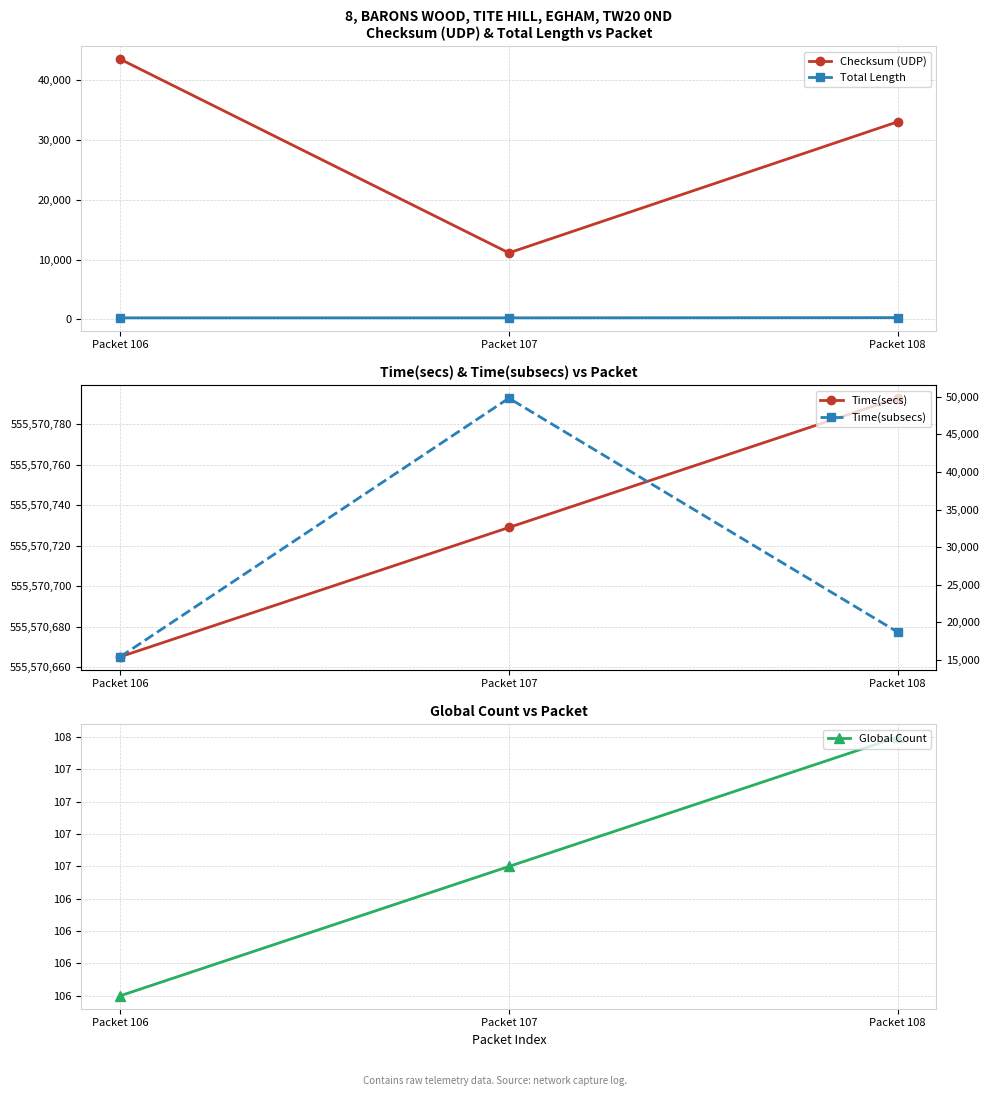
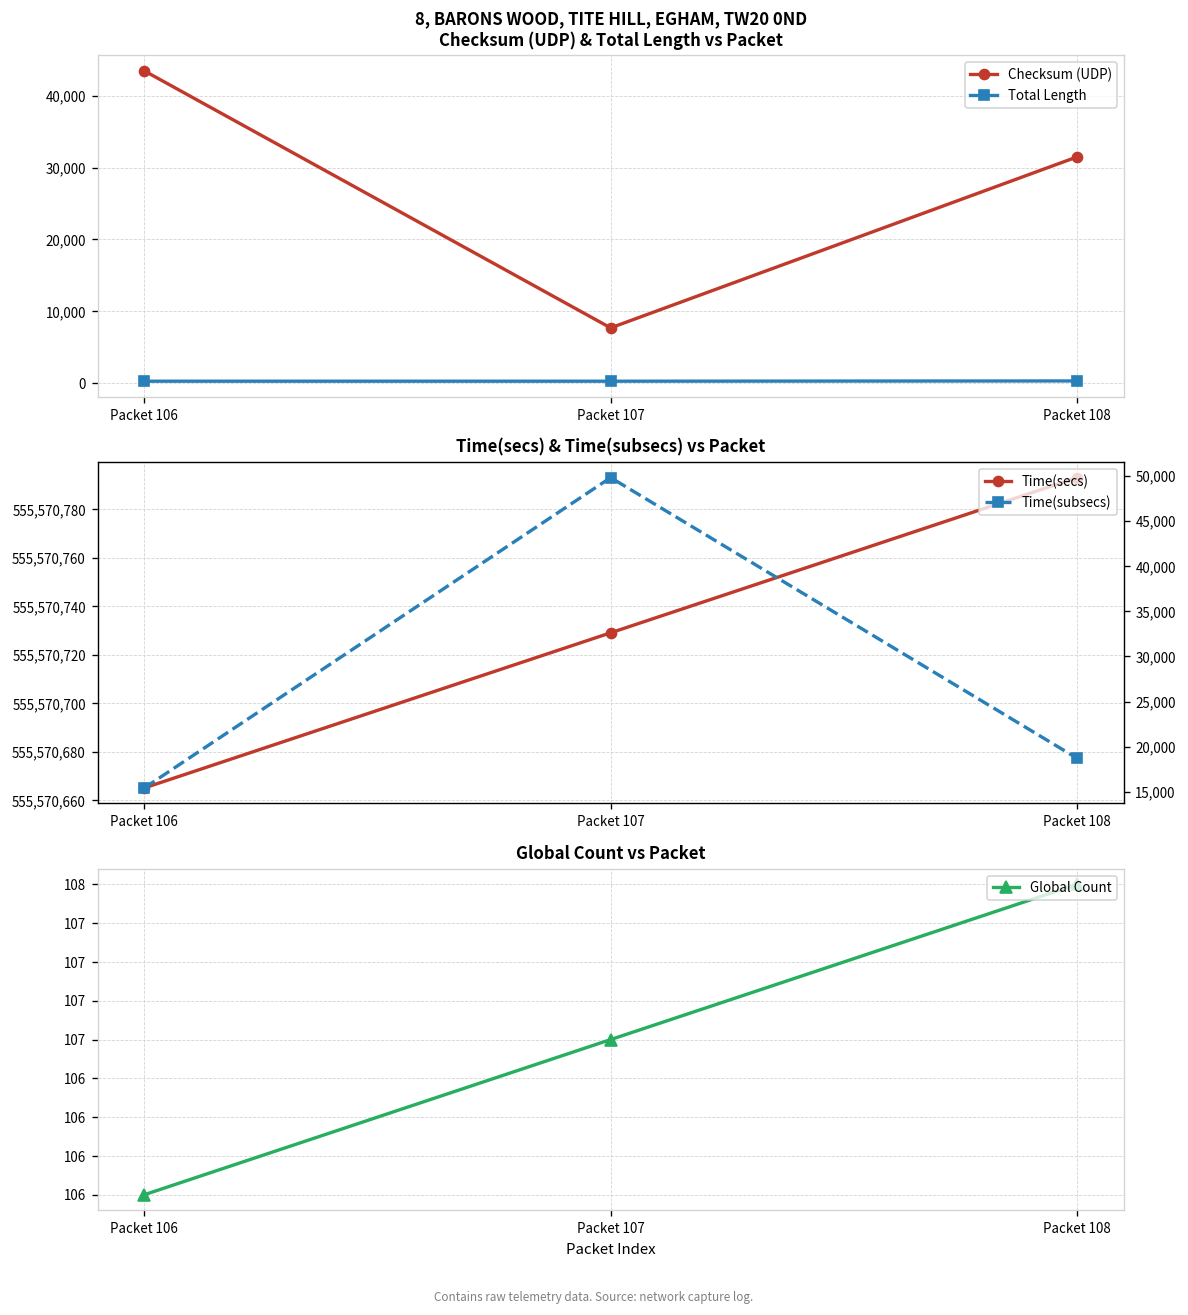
8, BARONS WOOD, TITE HILL, EGHAM, TW20 0ND Checksum (UDP) & Total Length vs Packet, Checksum (UDP), Packet 107: 11,000 -> 8,000
8, BARONS WOOD, TITE HILL, EGHAM, TW20 0ND Checksum (UDP) & Total Length vs Packet, Checksum (UDP), Packet 108: 33,000 -> 31,000
